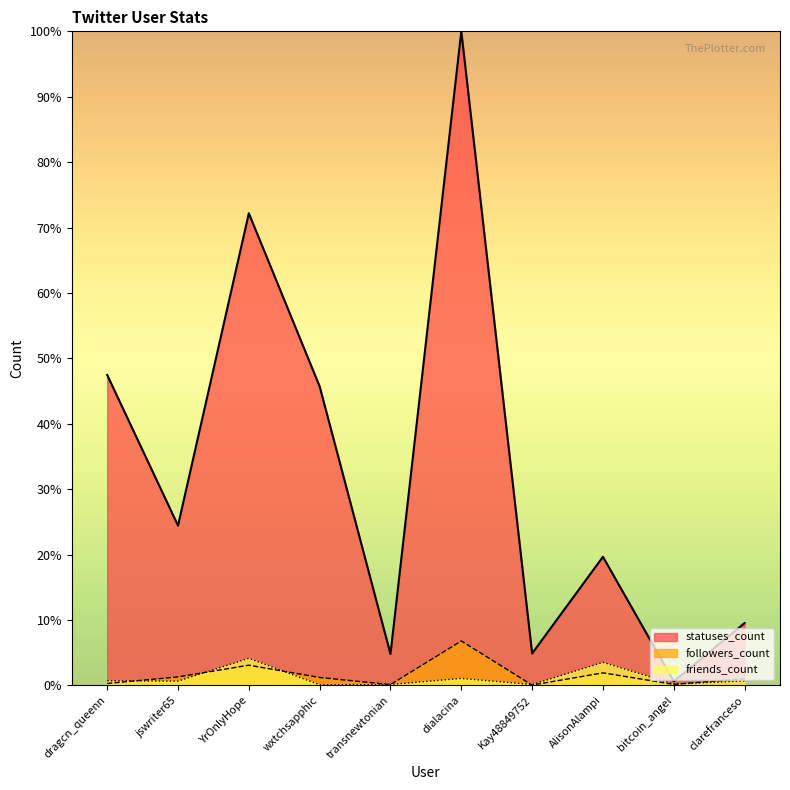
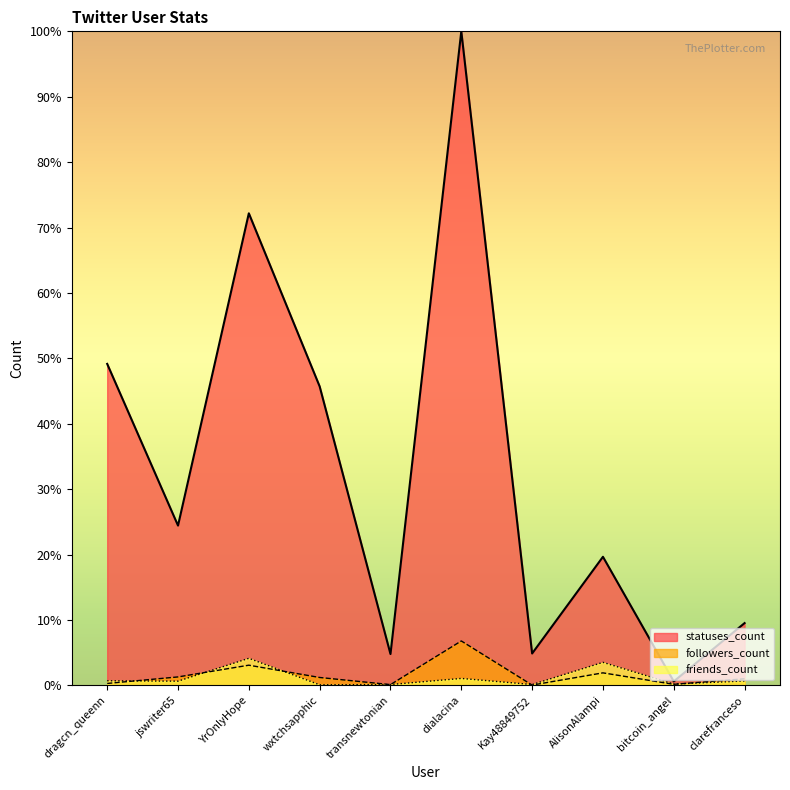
statuses_count, dragcn_queenn: 47% -> 49%
